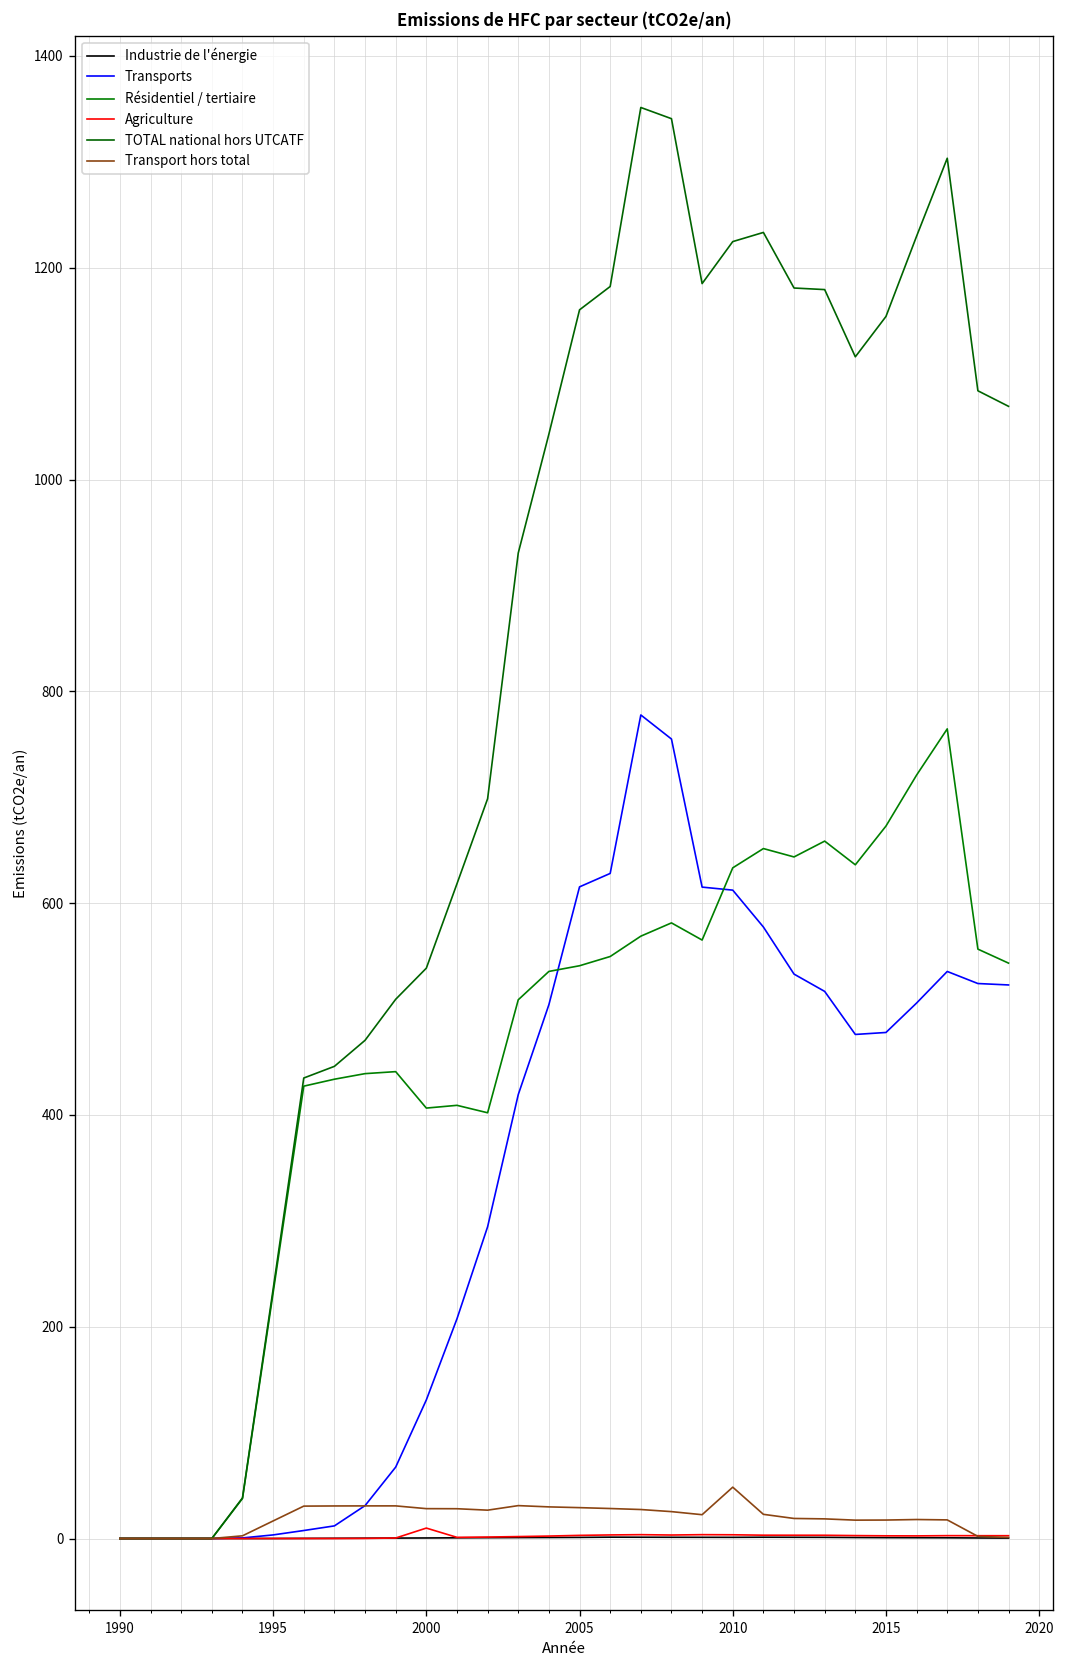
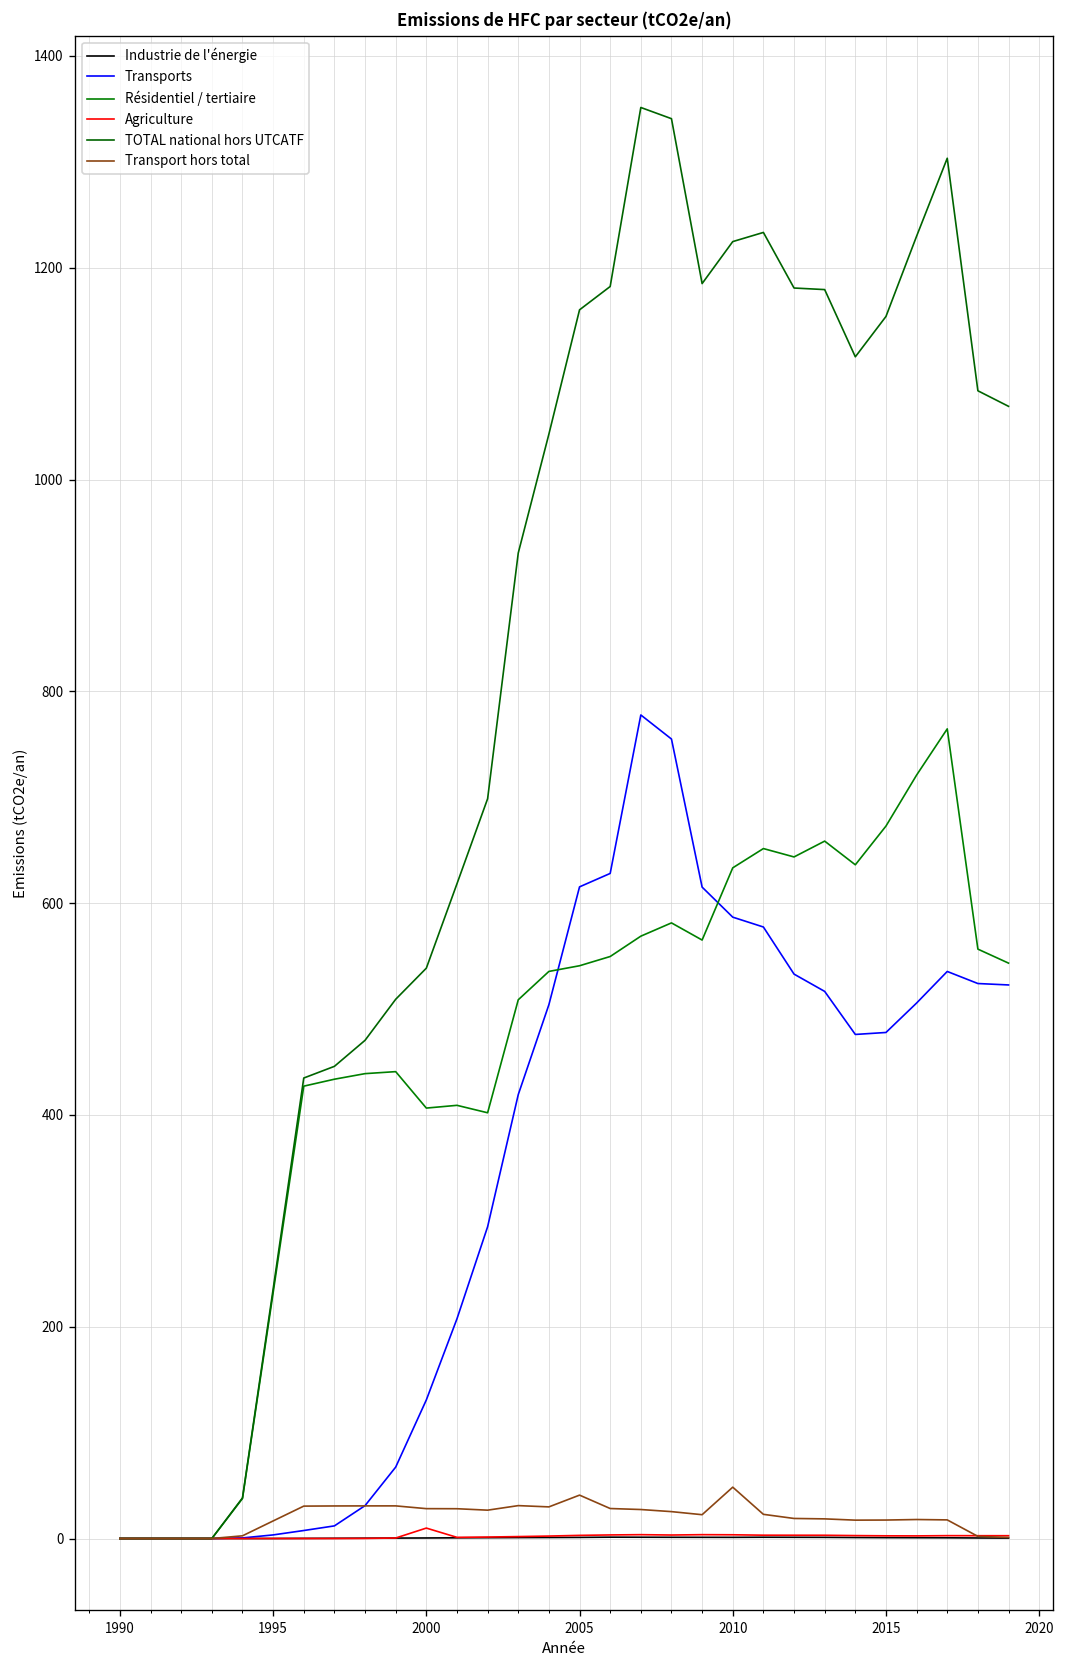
Transport hors total, 2005: 30 -> 40
Transports, 2010: 610 -> 590
